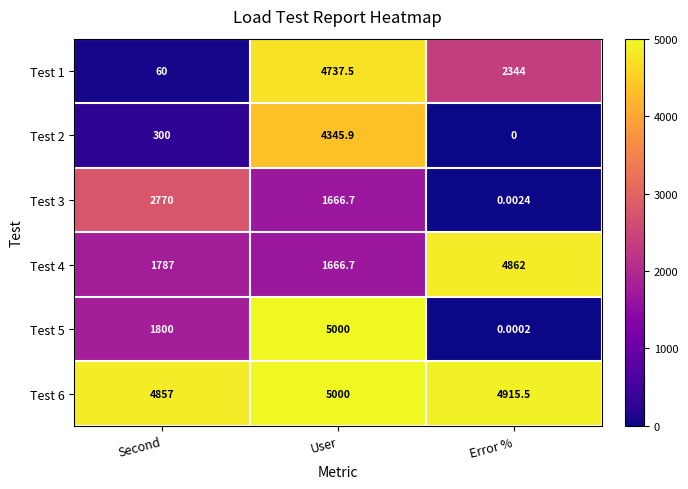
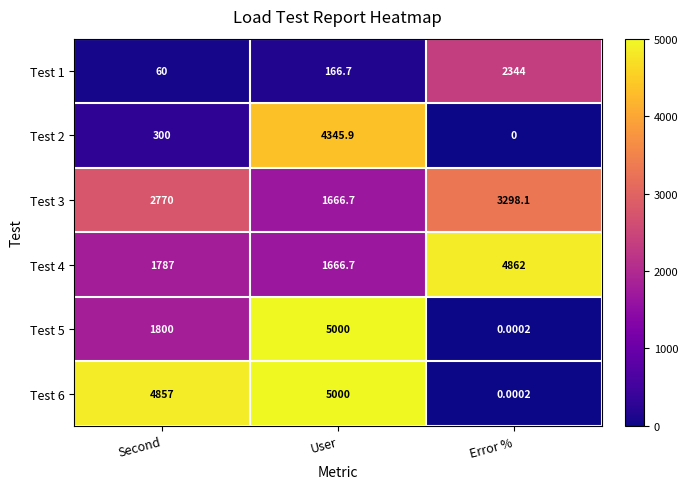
Test 1, User: 4737.5 -> 166.7
Test 3, Error %: 0.0024 -> 3298.1
Test 6, Error %: 4915.5 -> 0.0002
